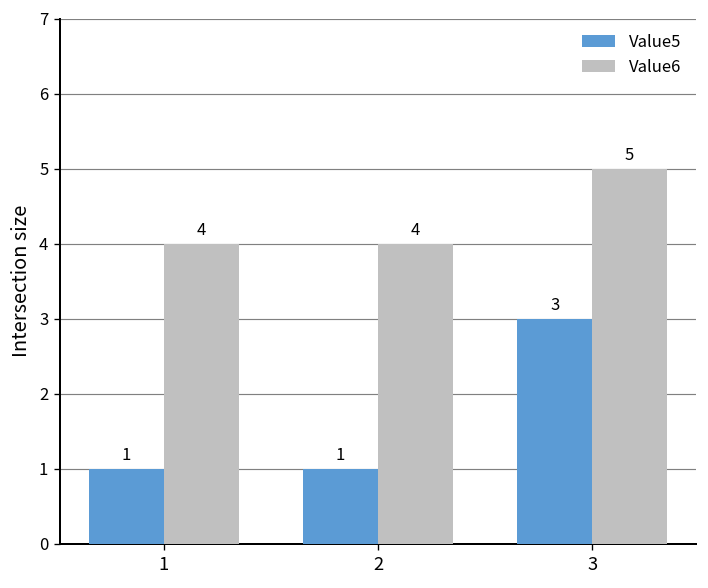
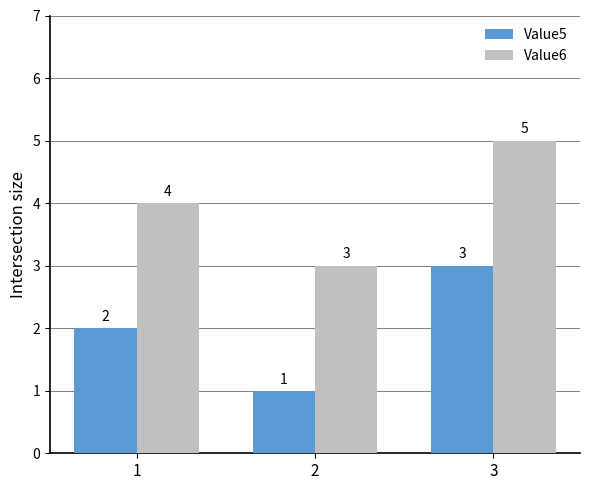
Value5, 1: 1 -> 2
Value6, 2: 4 -> 3
